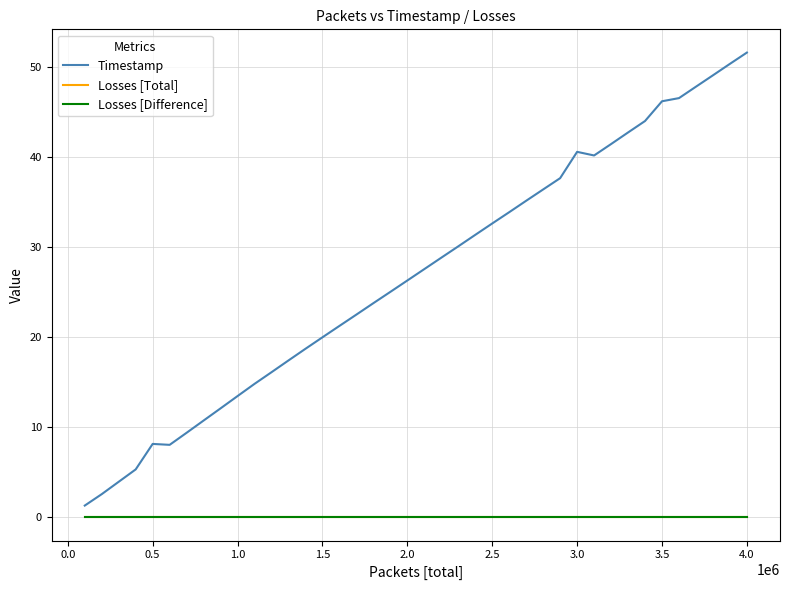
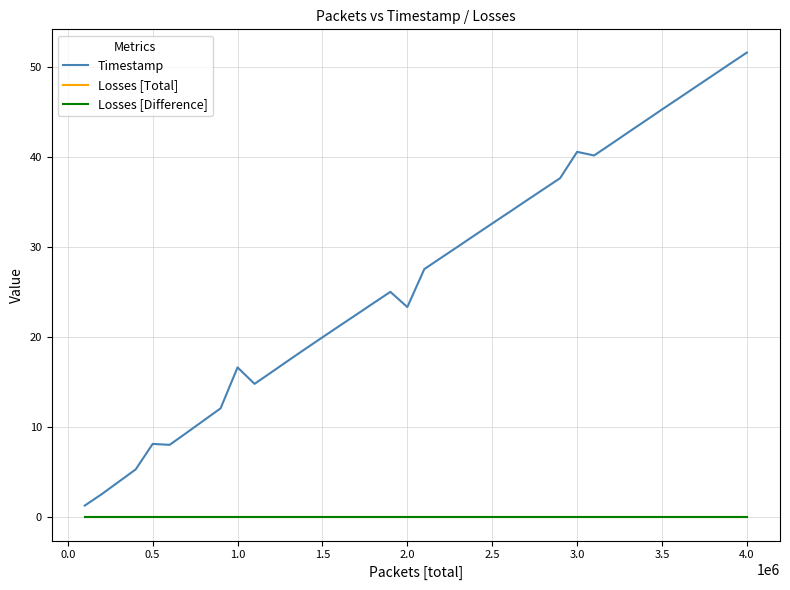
Timestamp, 1.0: 13 -> 17
Timestamp, 2.0: 26 -> 23
Timestamp, 3.5: 46 -> 45
